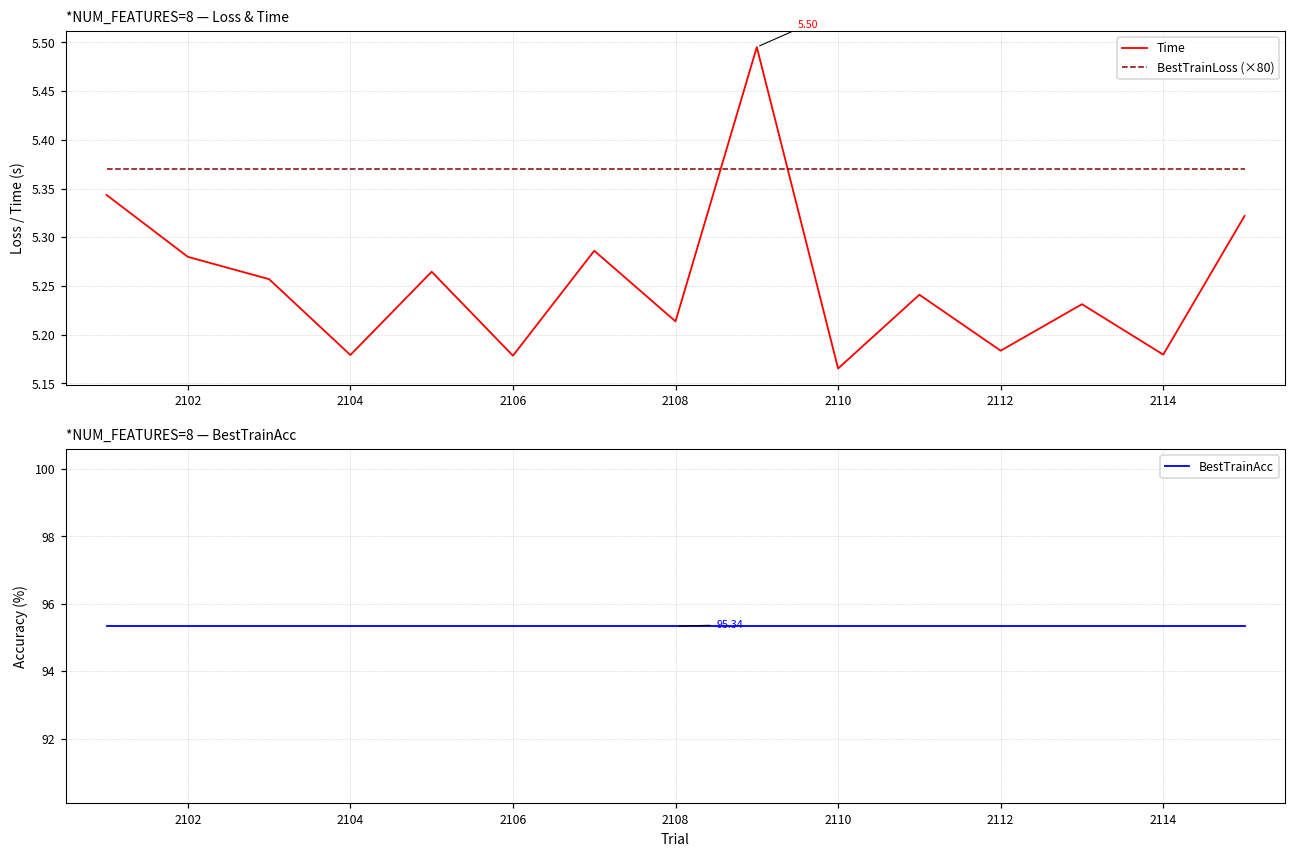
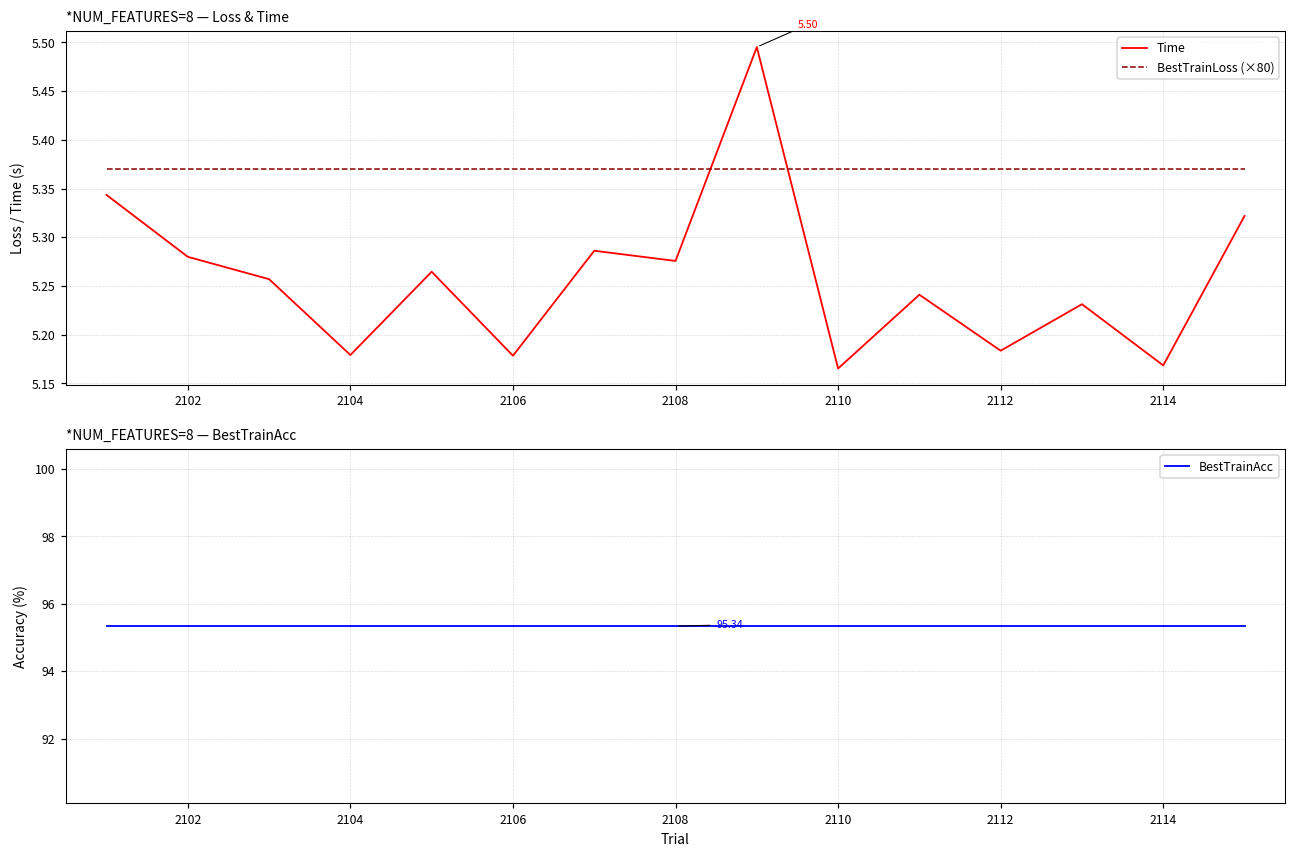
*NUM_FEATURES=8 — Loss & Time, Time, 2108: 5.21 -> 5.28
*NUM_FEATURES=8 — Loss & Time, Time, 2114: 5.18 -> 5.17
